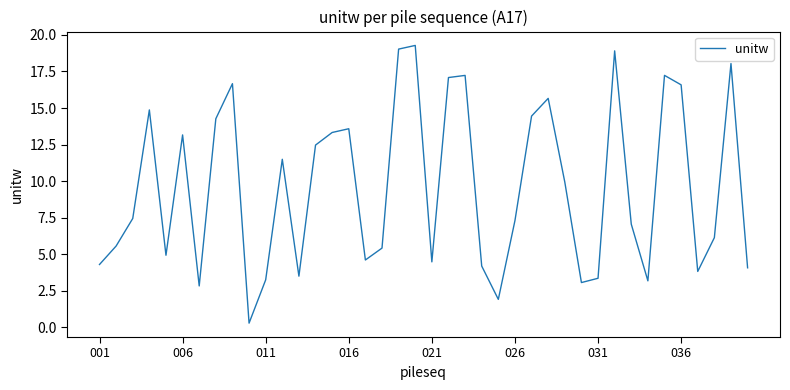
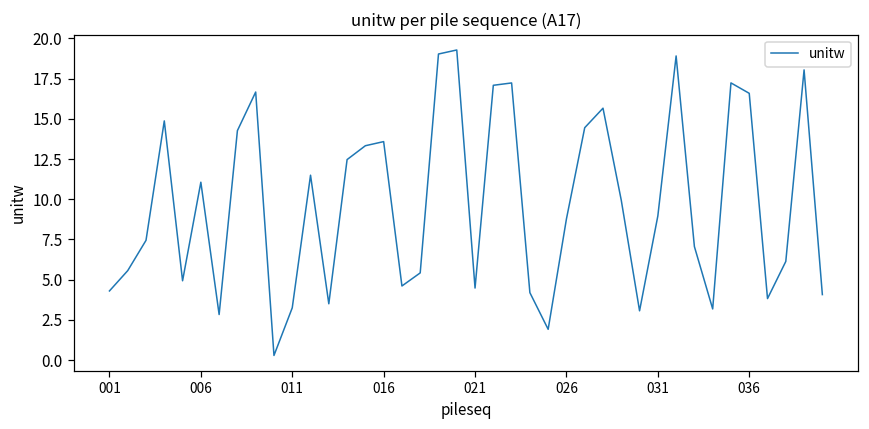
006: 13.2 -> 11.1
026: 7.3 -> 8.8
031: 3.4 -> 9.0
